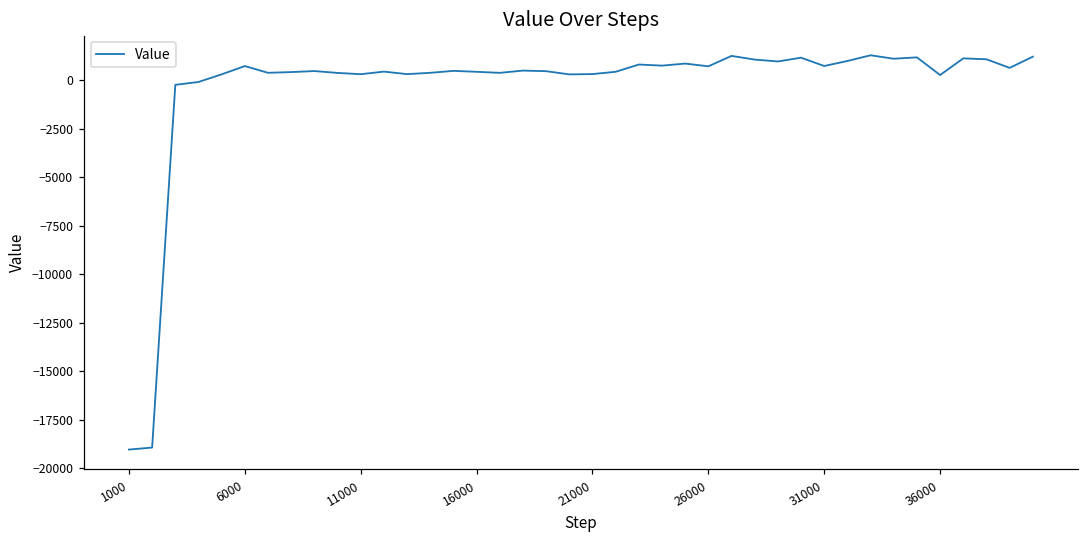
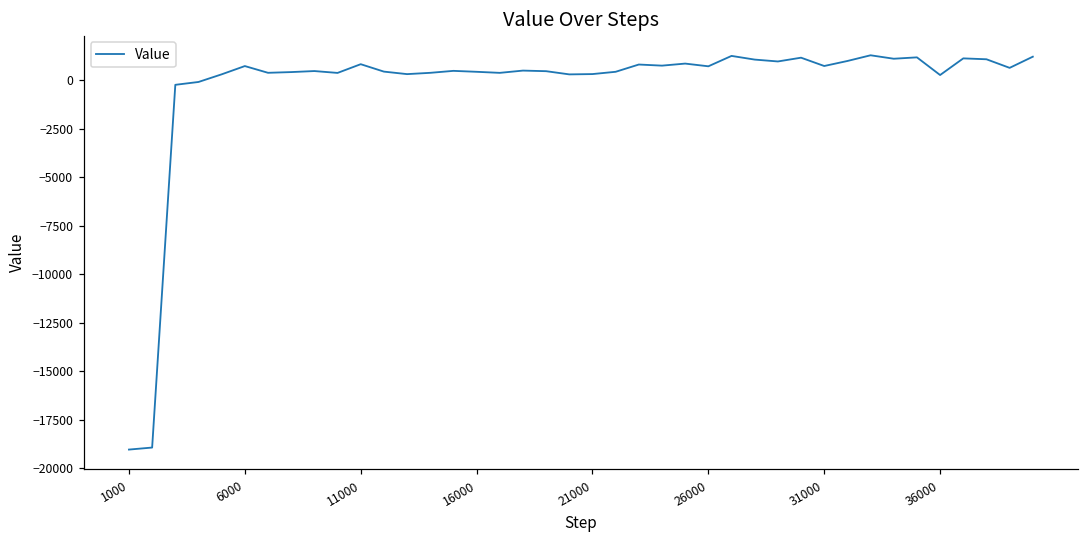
11000: 300 -> 800
